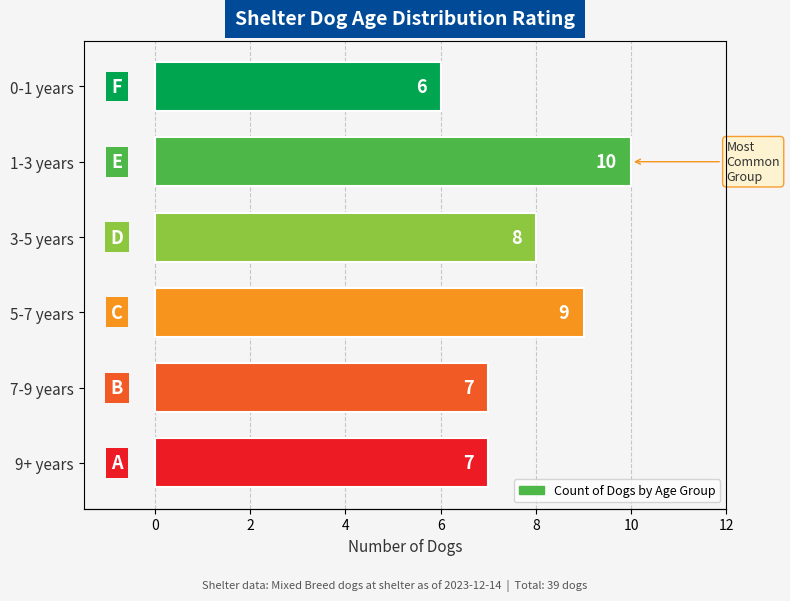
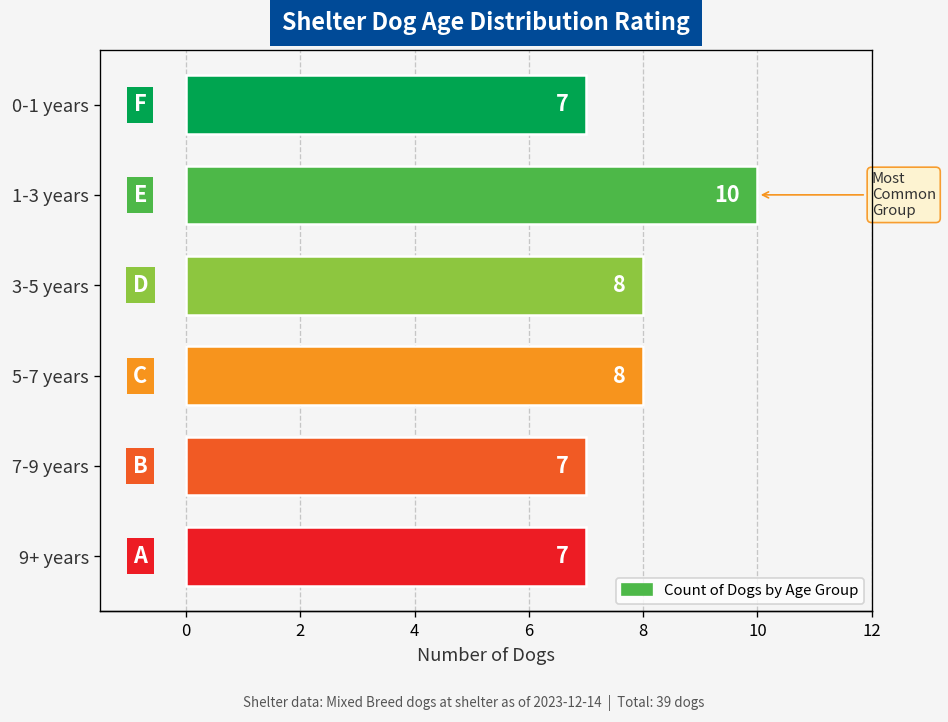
0-1 years: 6 -> 7
5-7 years: 9 -> 8
